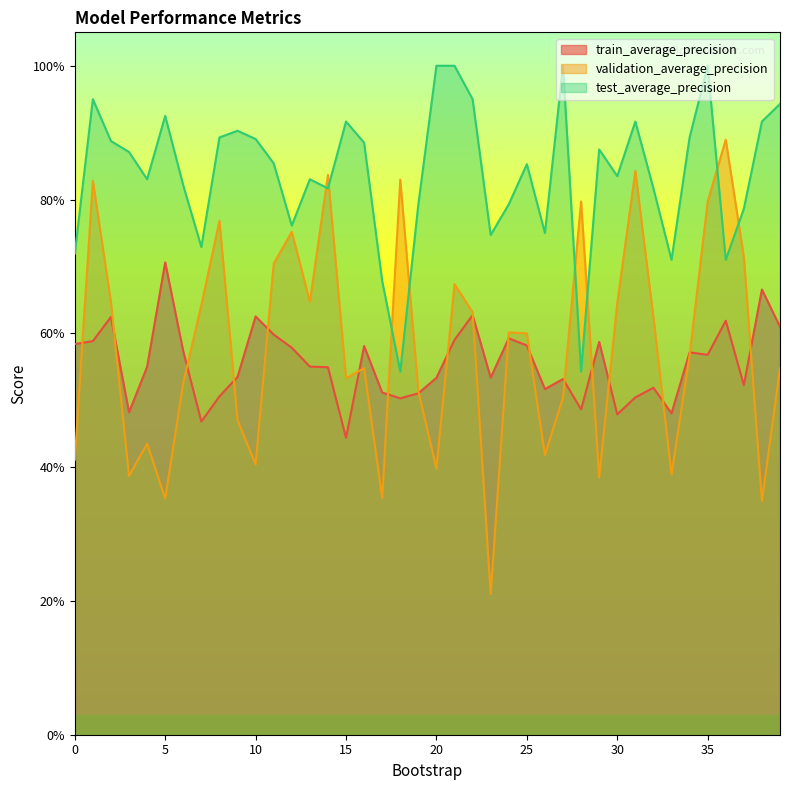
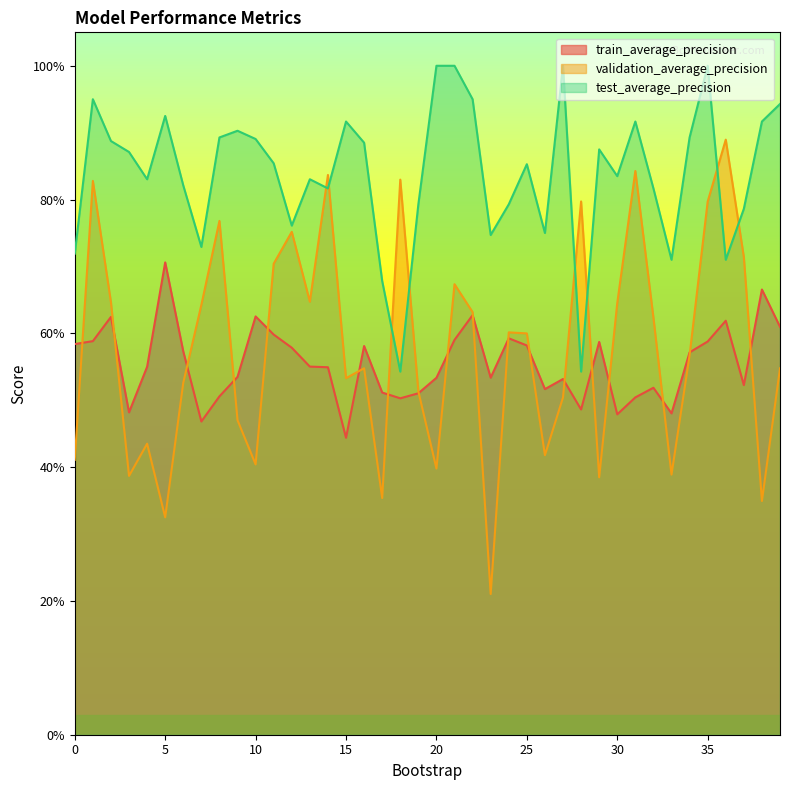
validation_average_precision, 5: 35% -> 33%
train_average_precision, 35: 57% -> 59%
